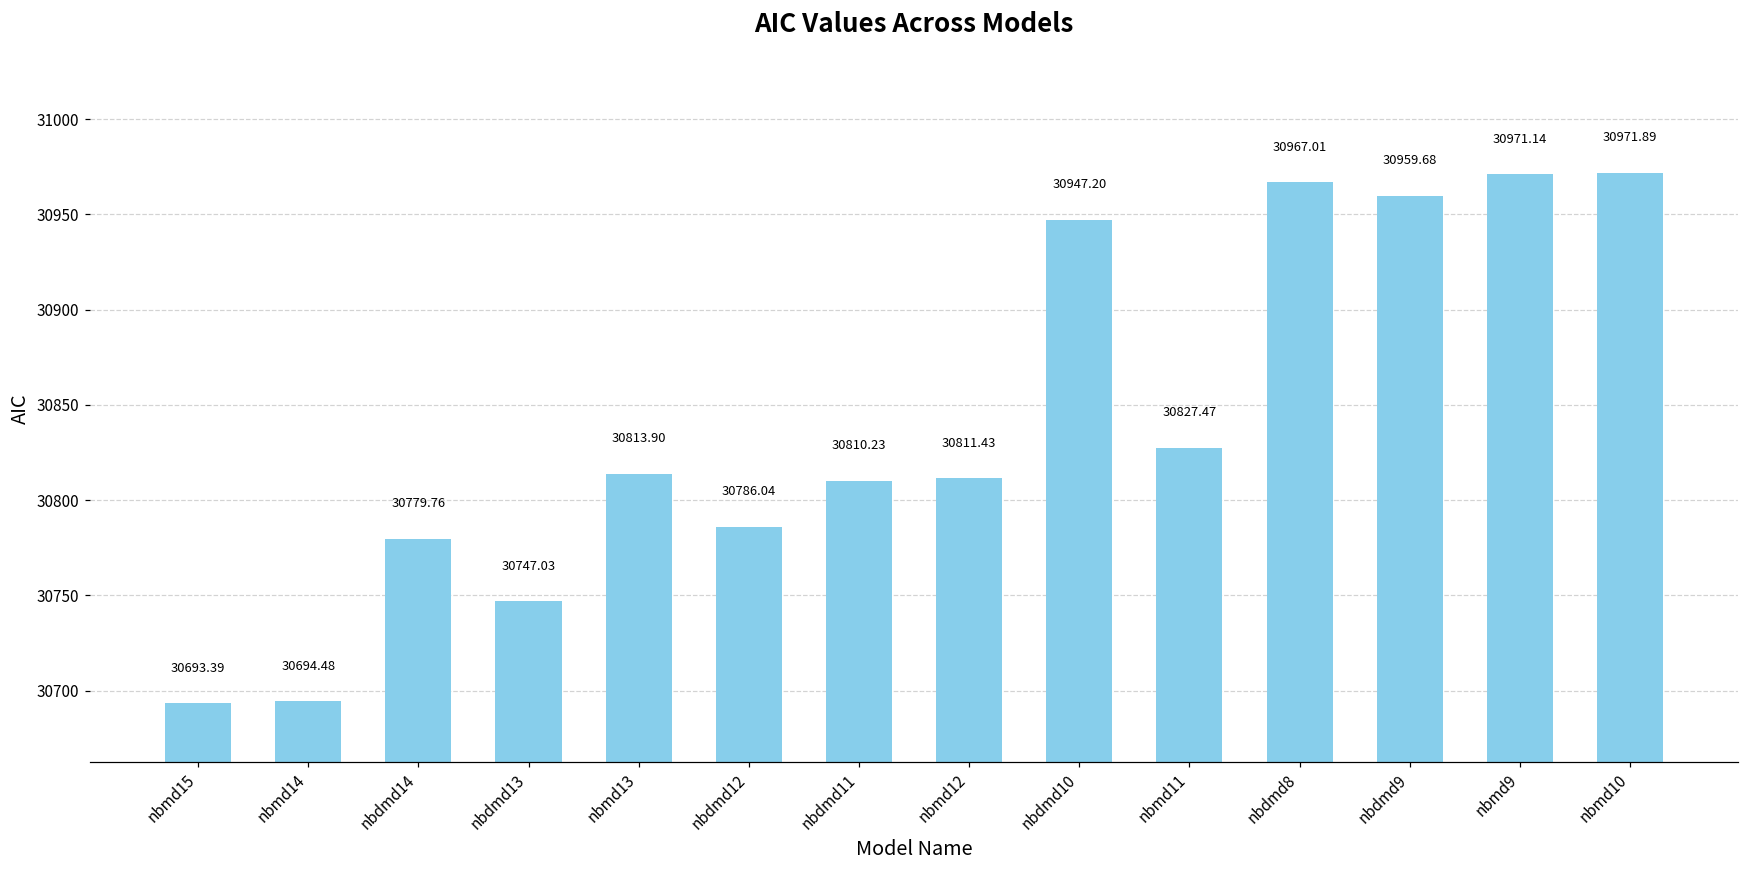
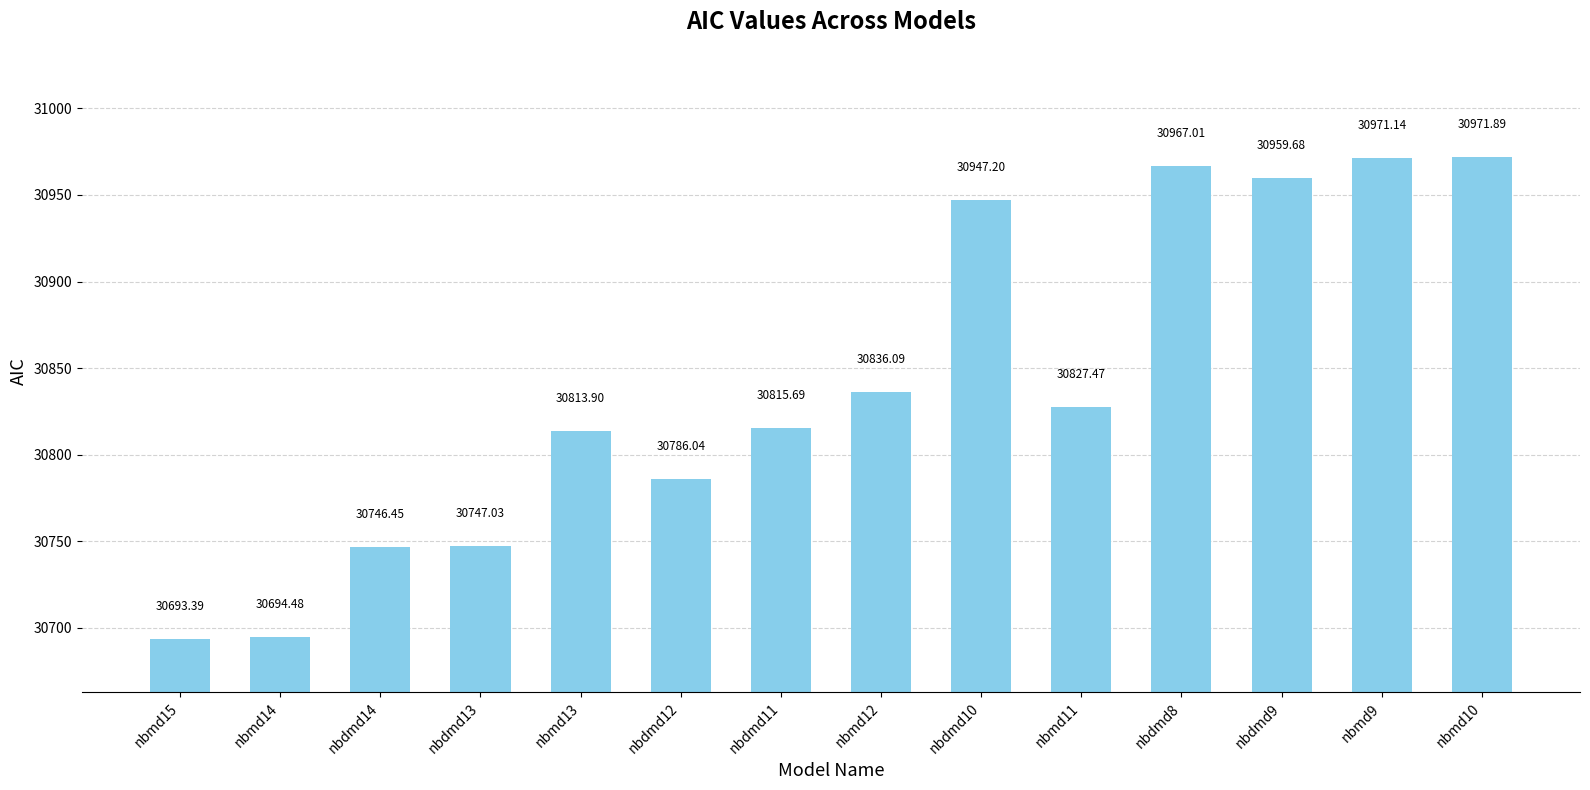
nbdmd14: 30779.76 -> 30746.45
nbdmd11: 30810.23 -> 30815.69
nbmd12: 30811.43 -> 30836.09
